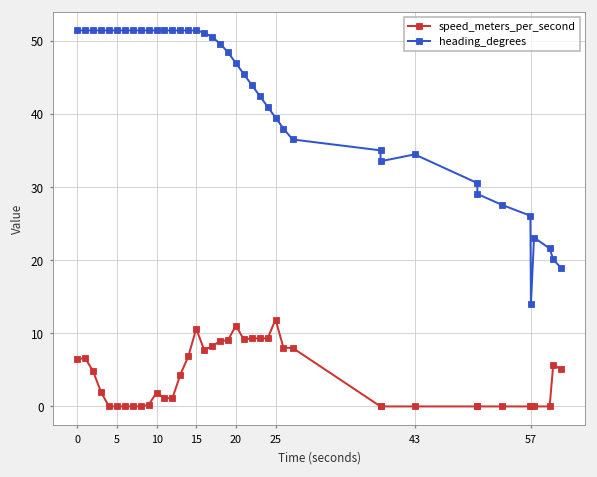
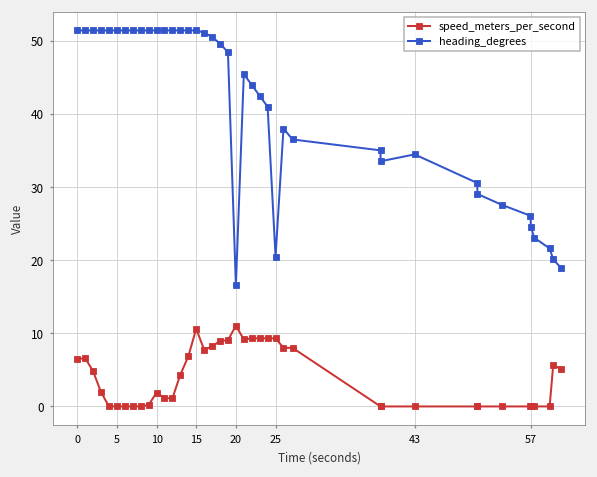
heading_degrees, 20: 47 -> 17
speed_meters_per_second, 25: 12 -> 9
heading_degrees, 25: 40 -> 21
heading_degrees, 57: 14 -> 25
